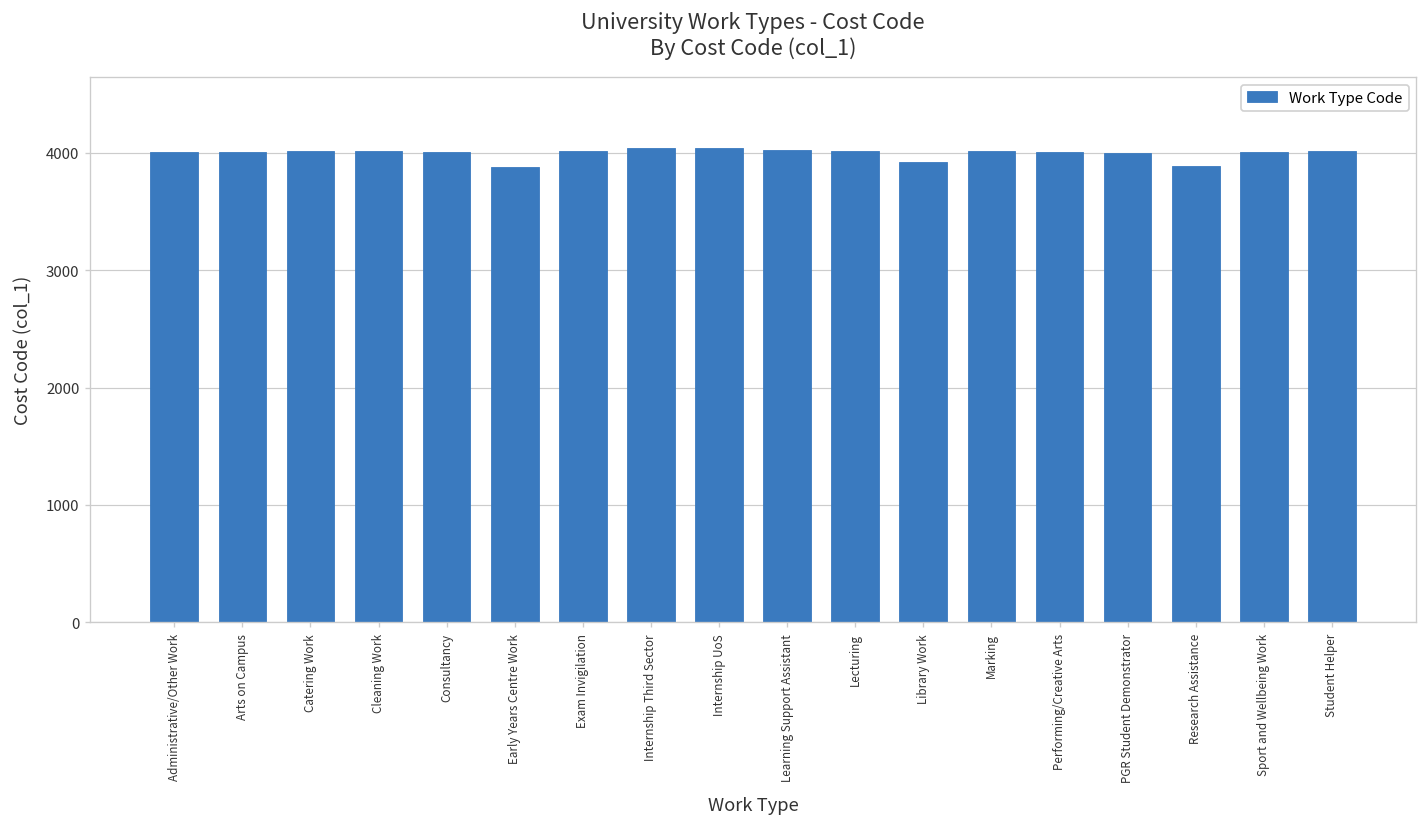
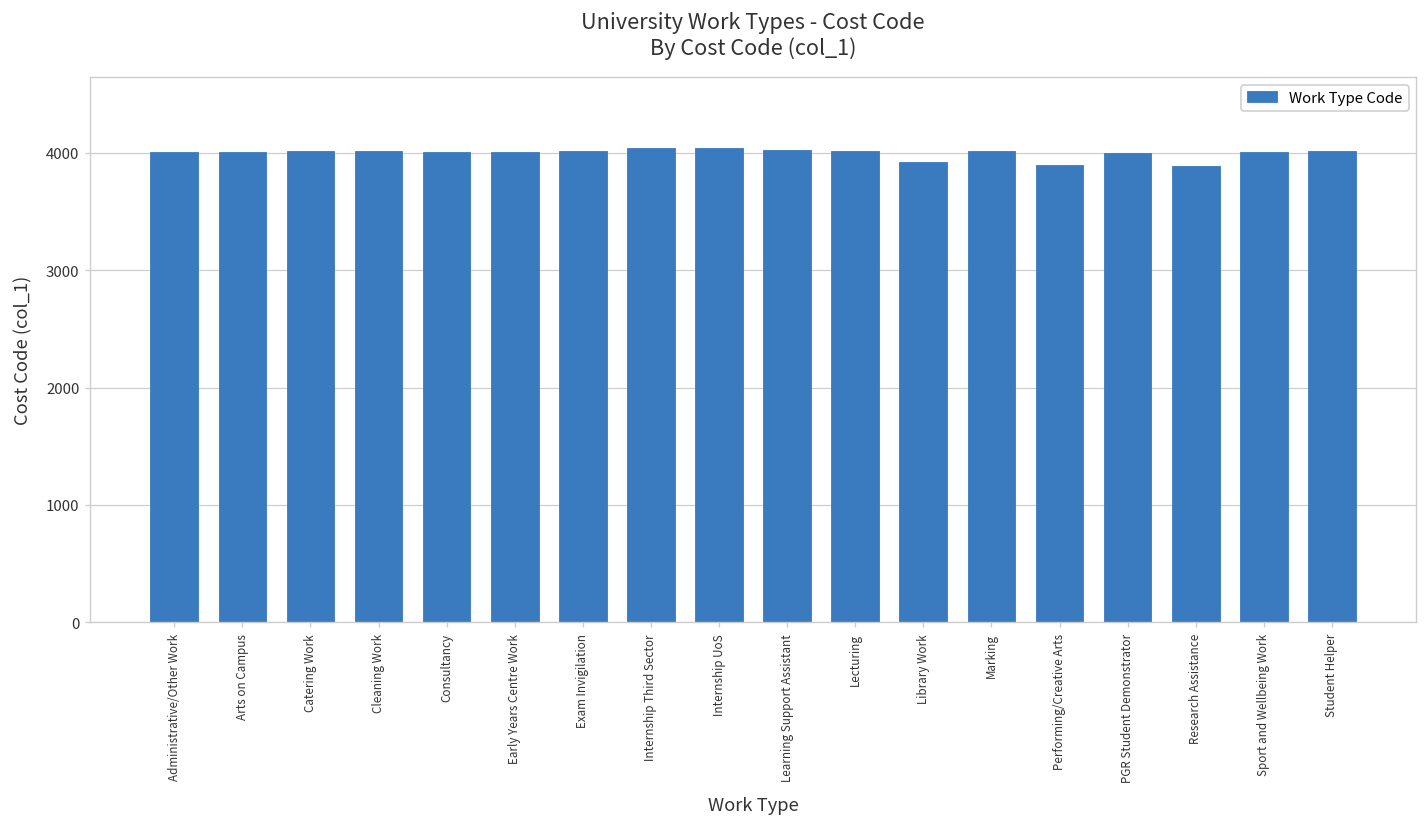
Early Years Centre Work: 3900 -> 4000
Performing/Creative Arts: 4000 -> 3900
